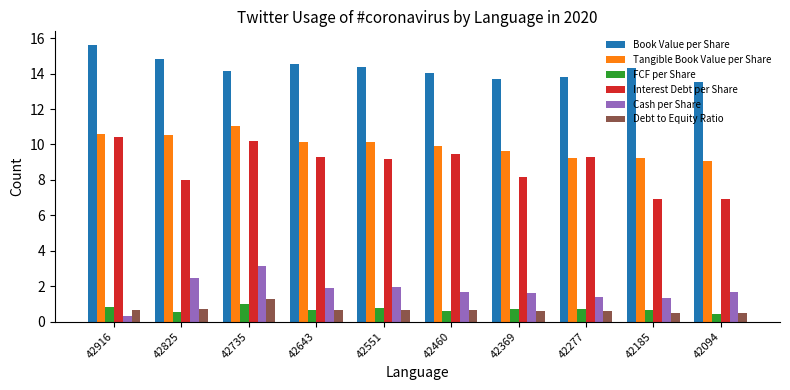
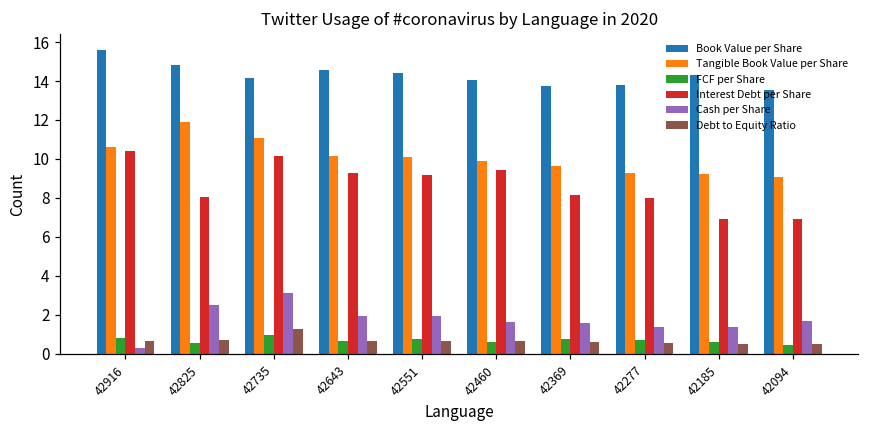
Tangible Book Value per Share, 42825: 10.6 -> 11.9
Interest Debt per Share, 42277: 9.3 -> 8.0
